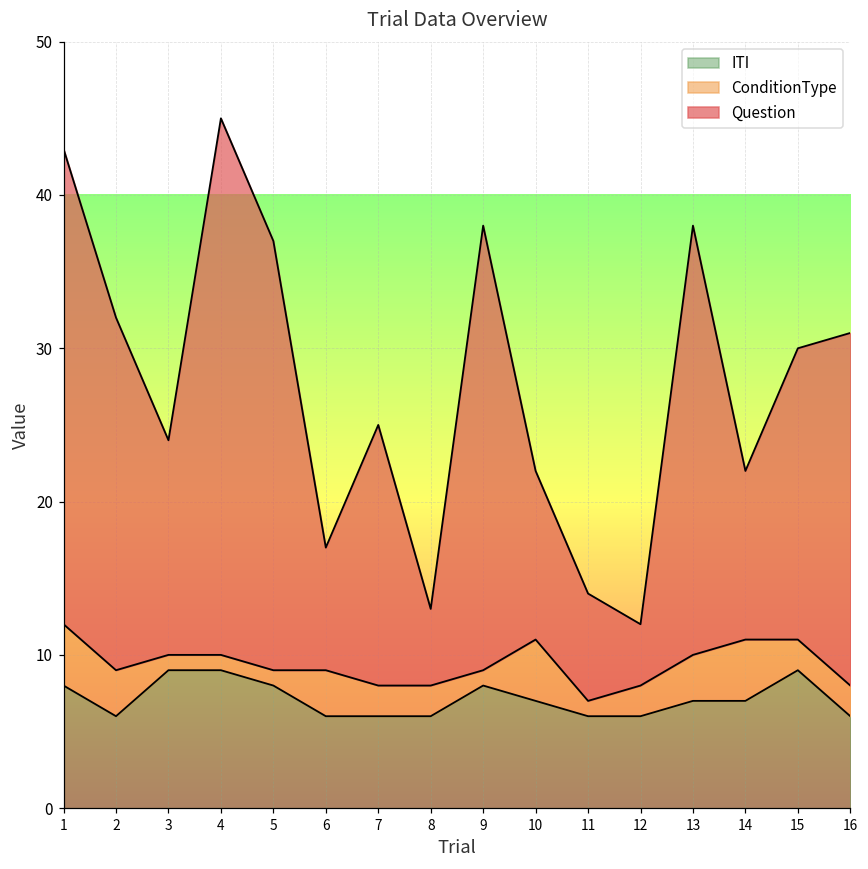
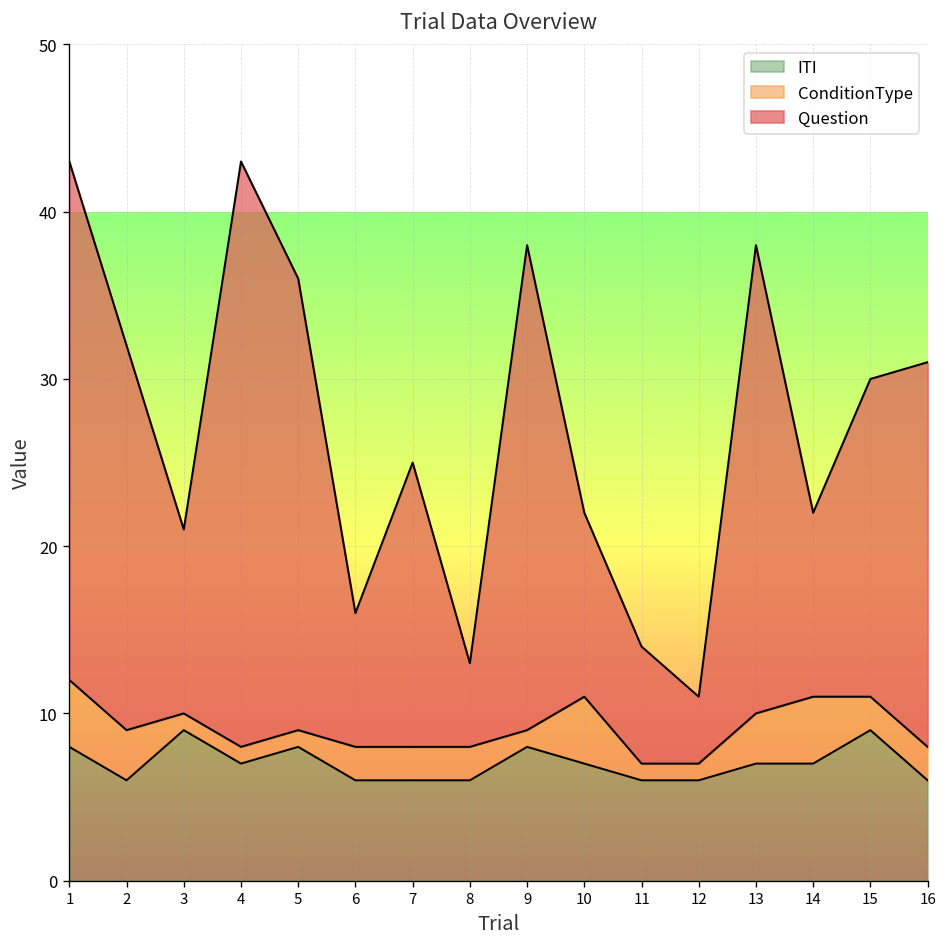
Question, 3: 14 -> 11
ITI, 4: 9 -> 7
Question, 5: 28 -> 27
ConditionType, 6: 3 -> 2
ConditionType, 12: 2 -> 1
